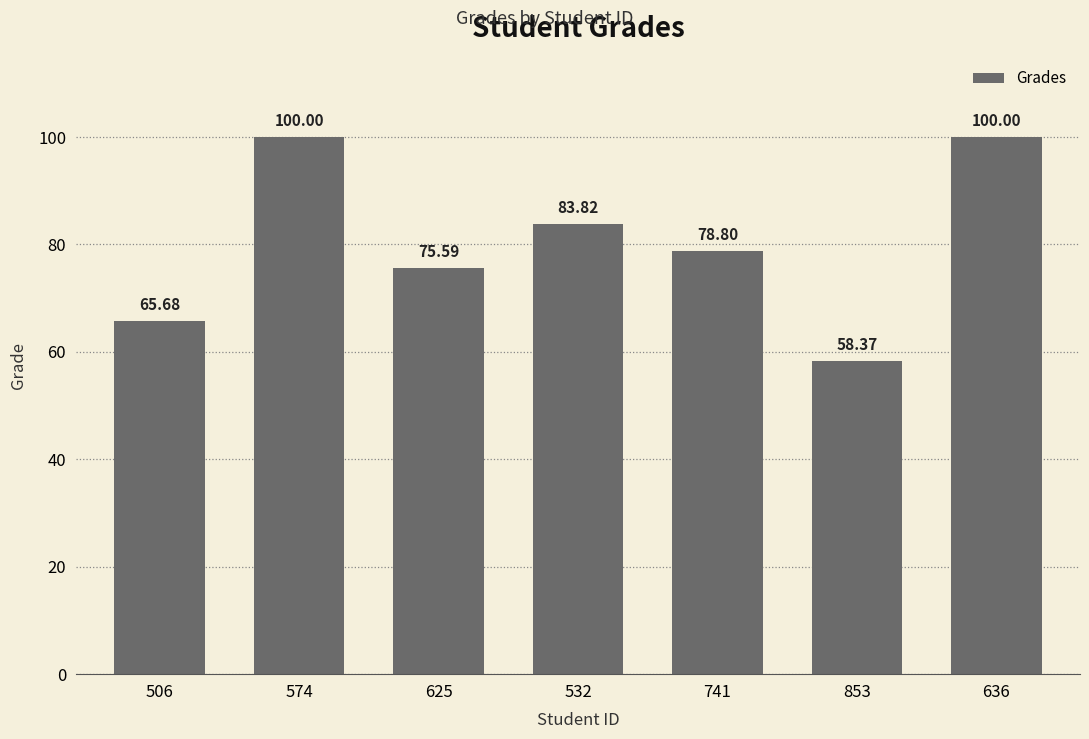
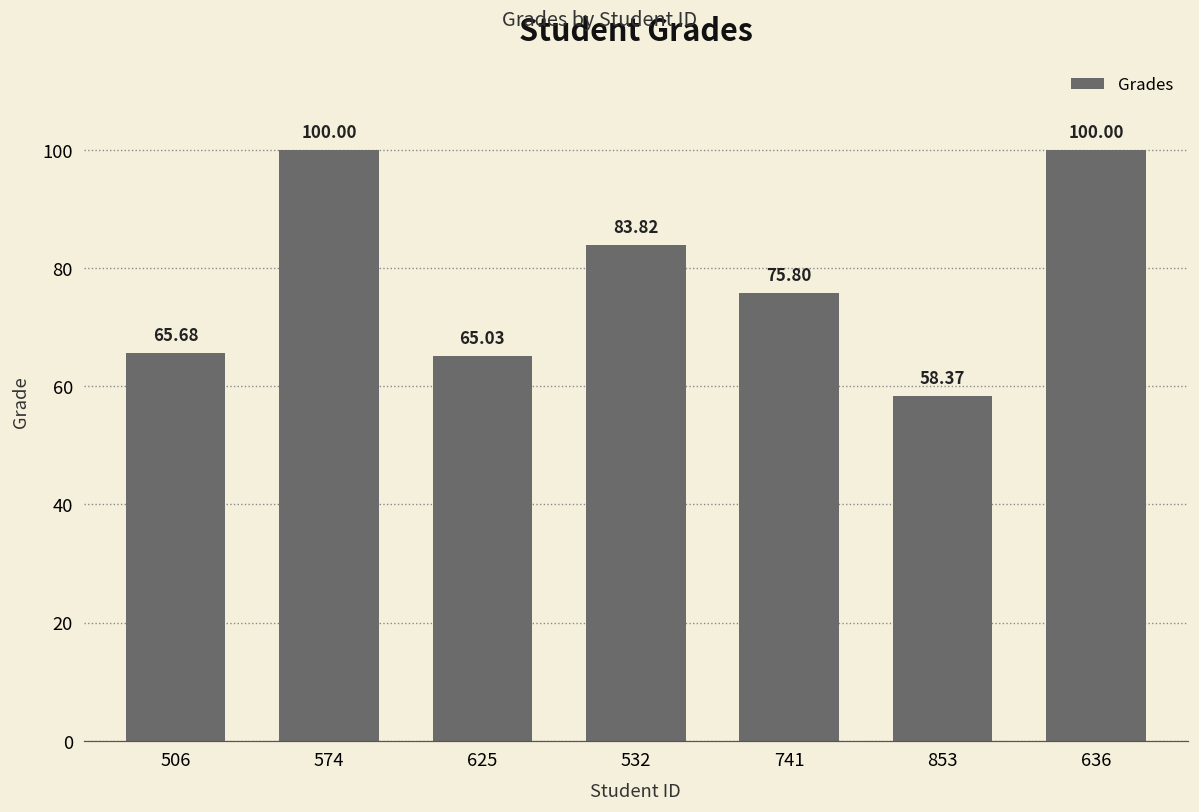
625: 75.59 -> 65.03
741: 78.80 -> 75.80
